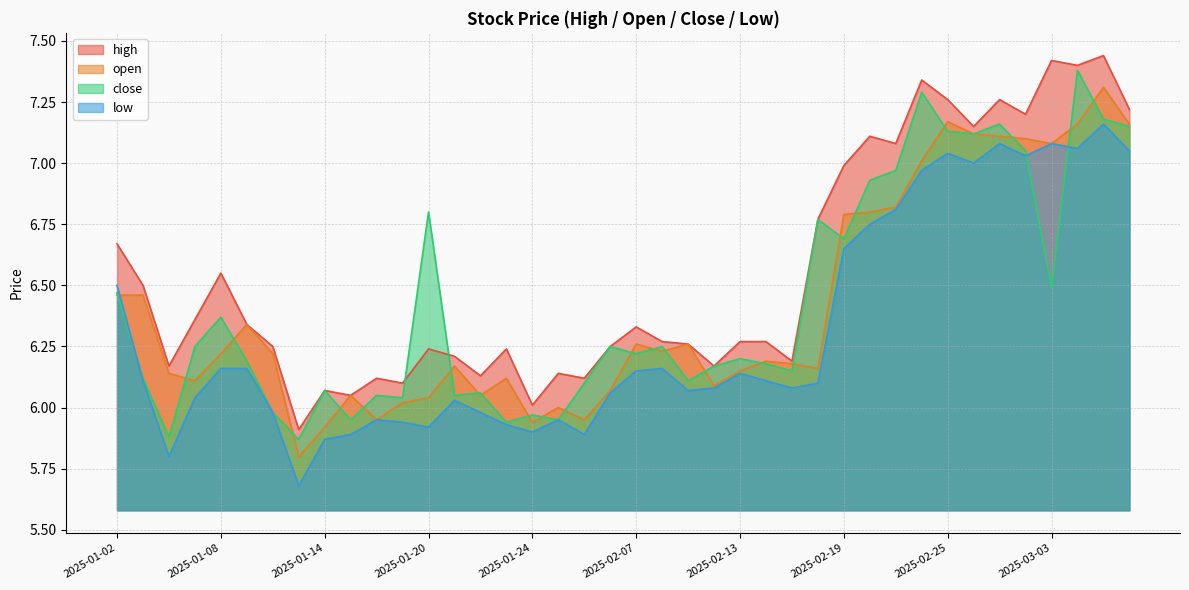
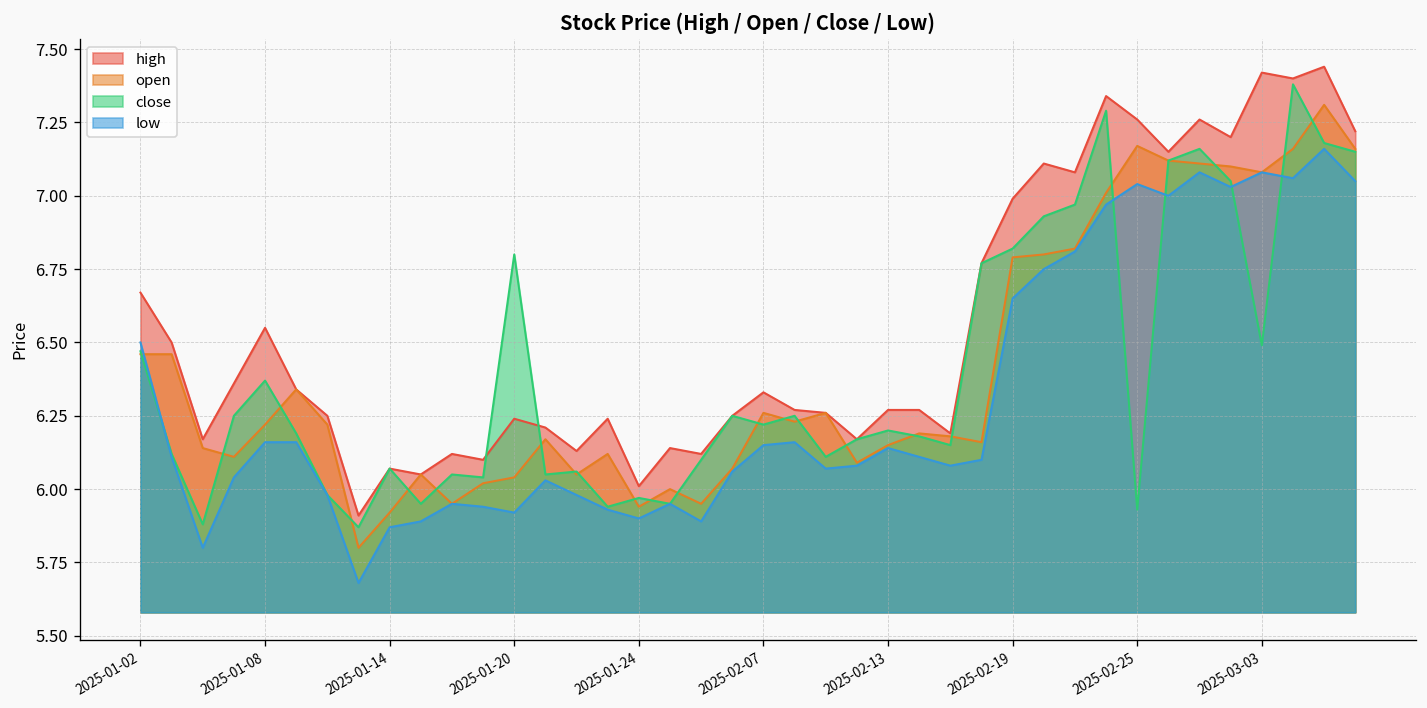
close, 2025-02-19: 6.69 -> 6.82
close, 2025-02-25: 7.13 -> 5.93
